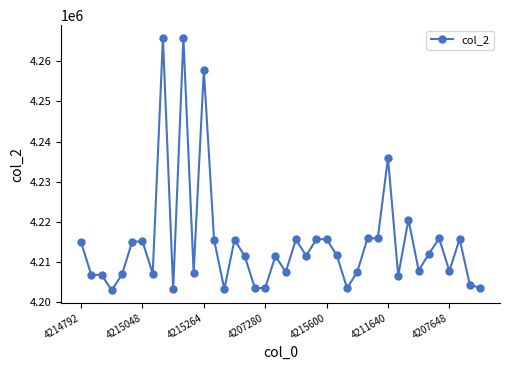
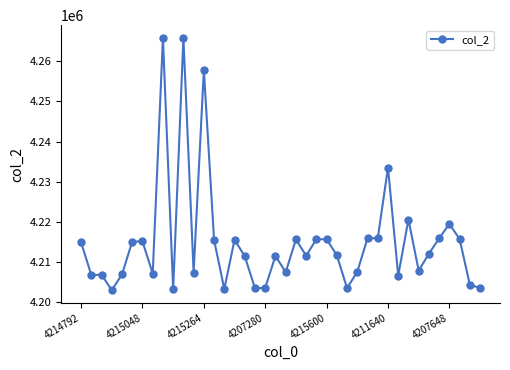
4211640: 4236000 -> 4234000
4207648: 4208000 -> 4219000
